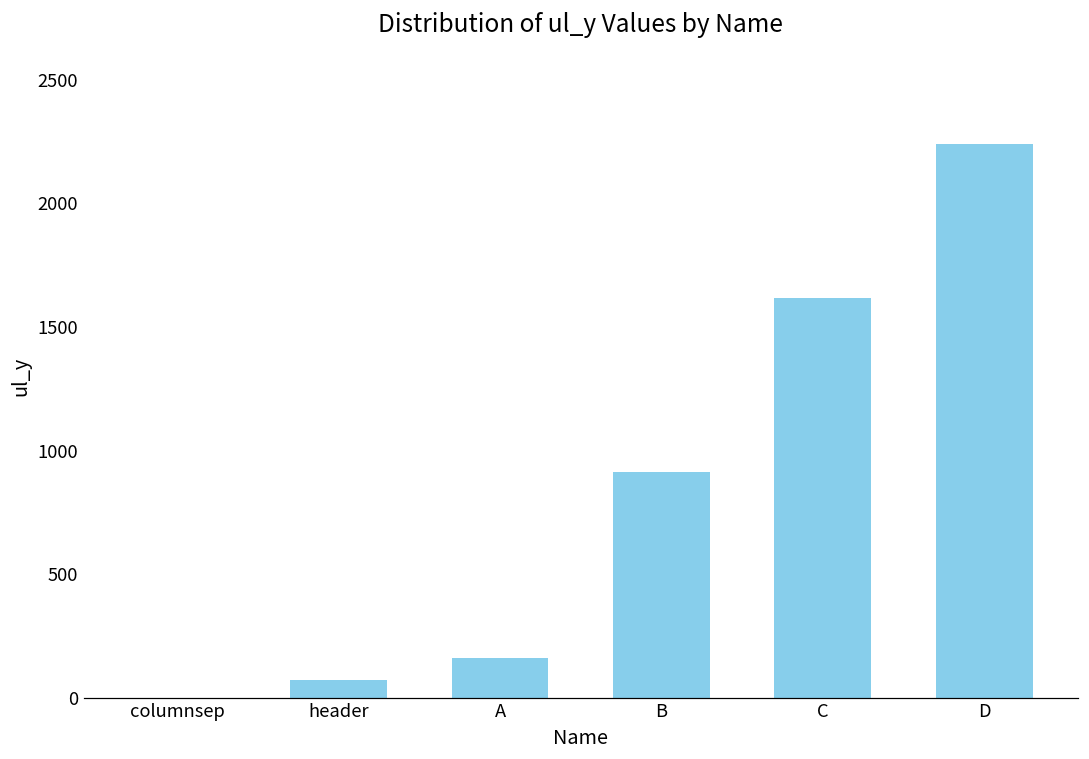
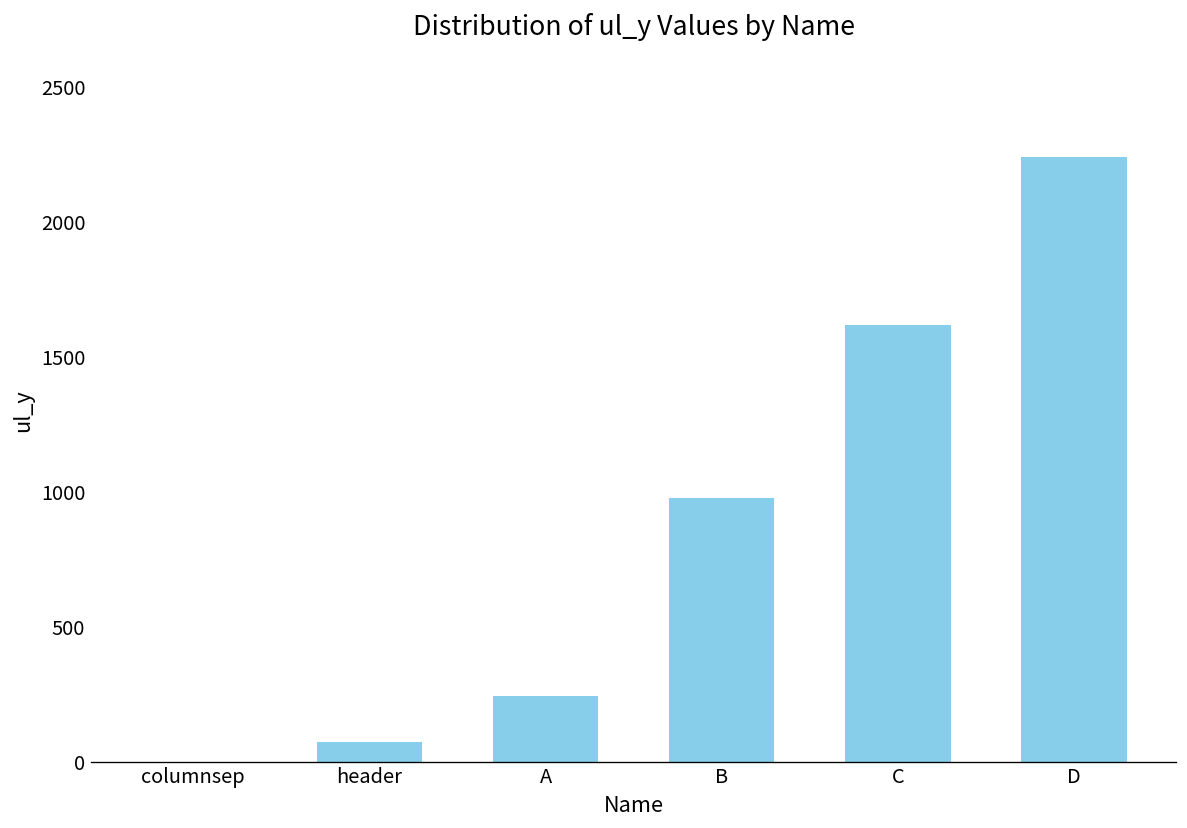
A: 160 -> 240
B: 910 -> 980
